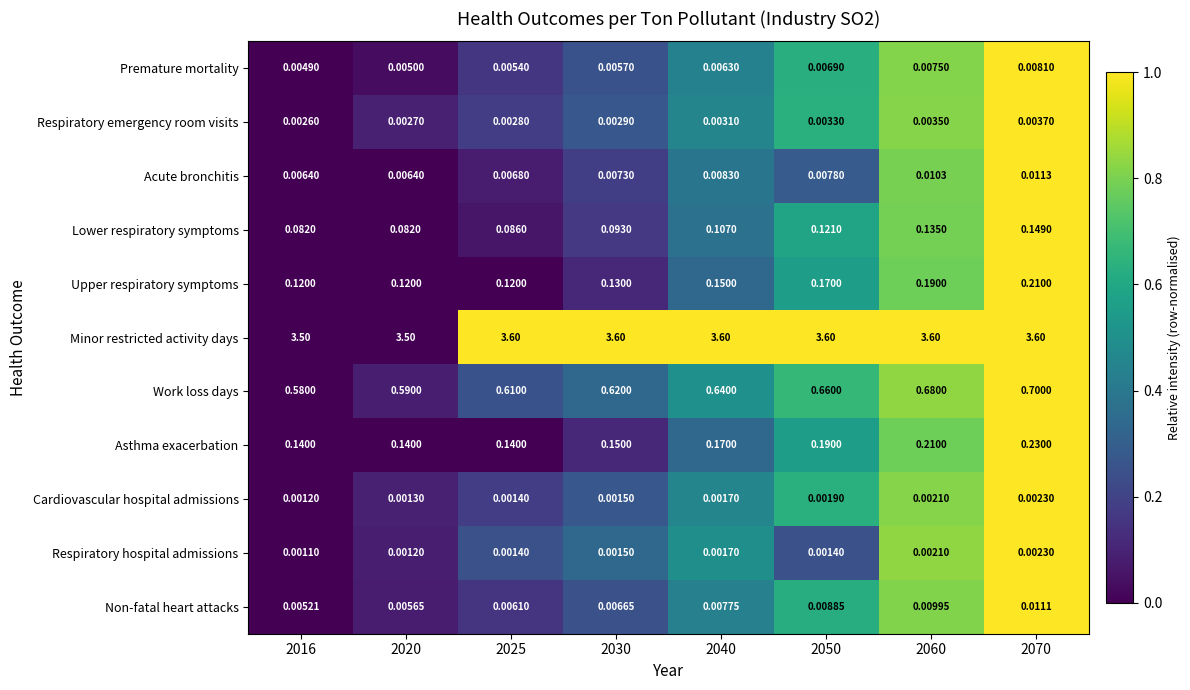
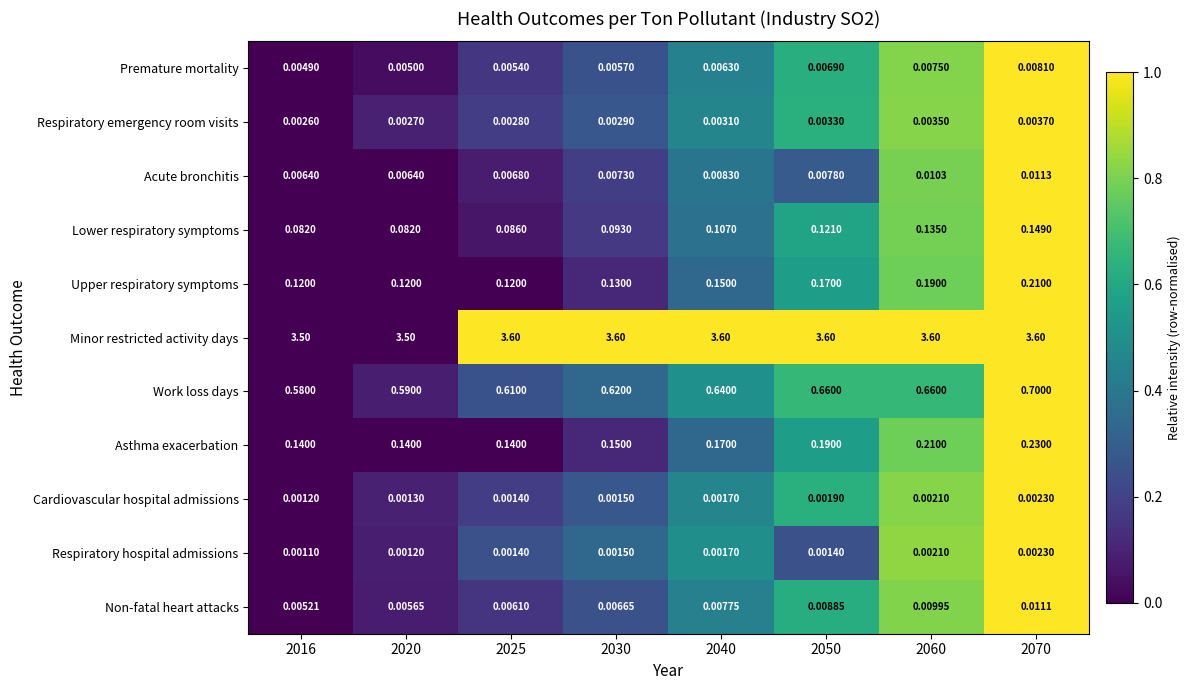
Work loss days, 2060: 0.6800 -> 0.6600
